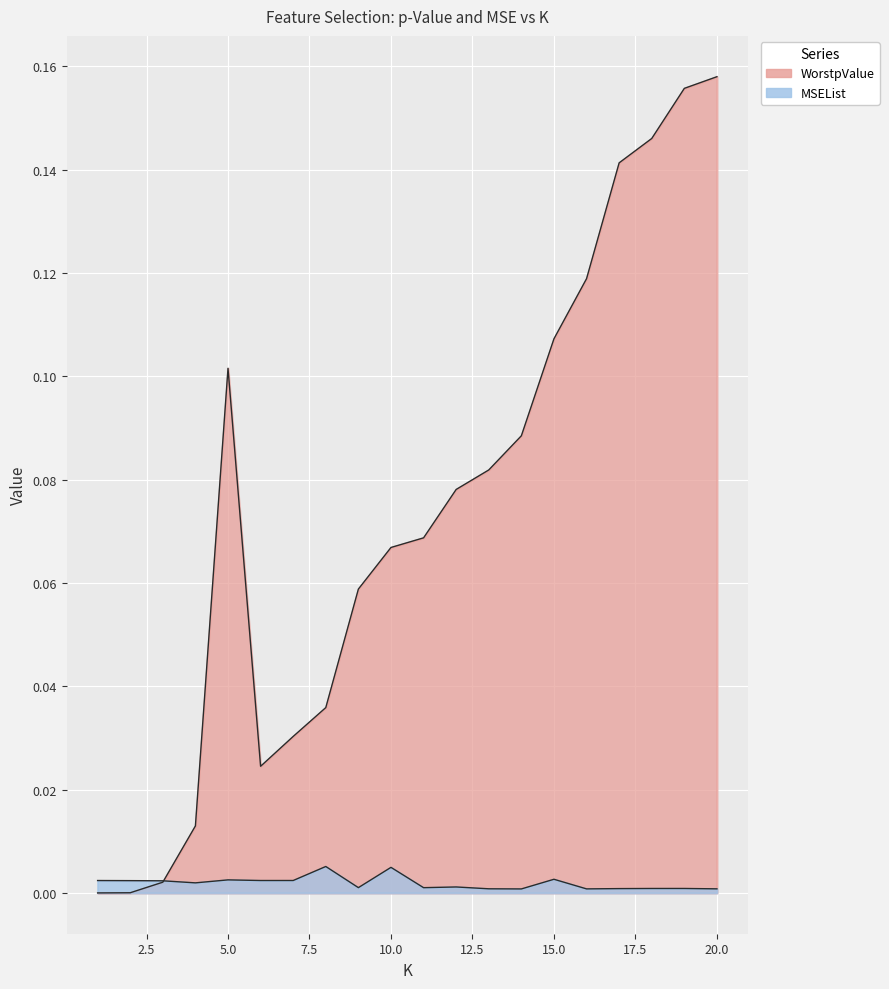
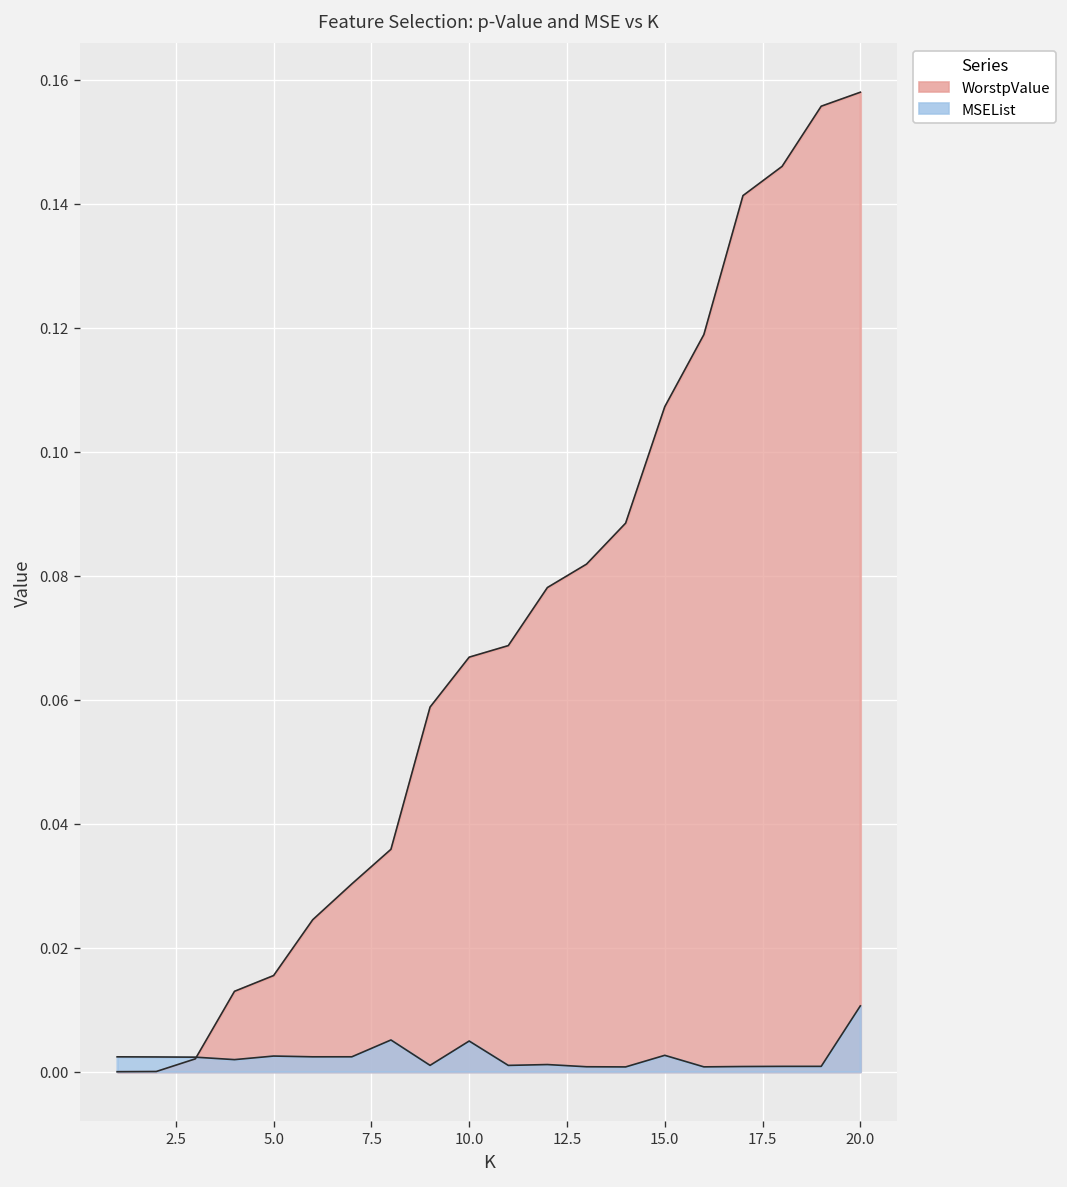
WorstpValue, 5.0: 0.102 -> 0.016
MSEList, 20.0: 0.001 -> 0.011
